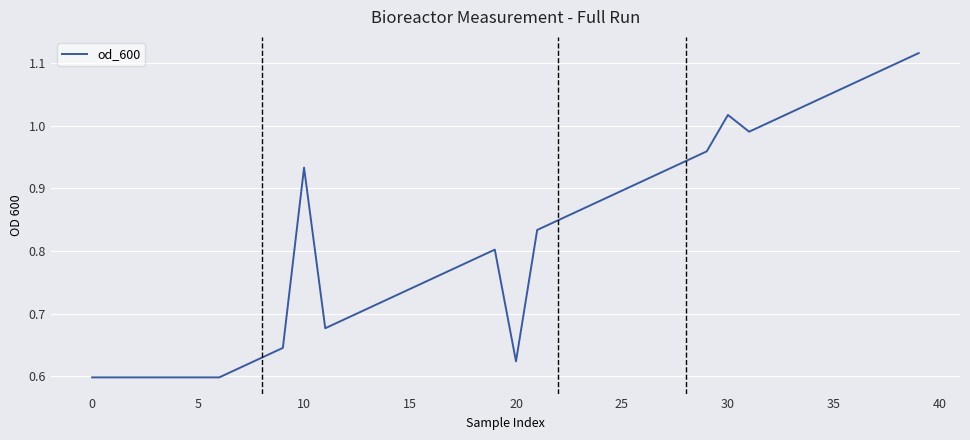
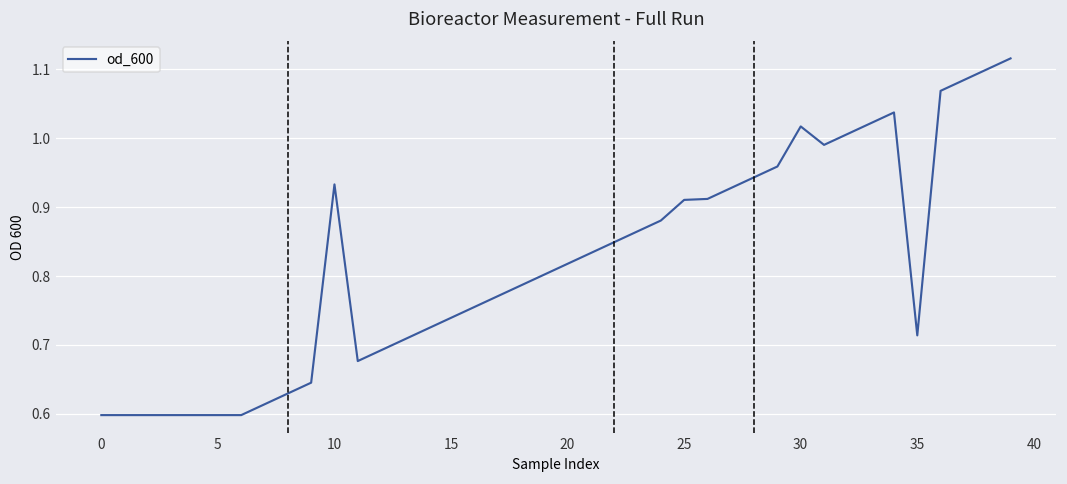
20: 0.62 -> 0.82
25: 0.90 -> 0.91
35: 1.05 -> 0.71
